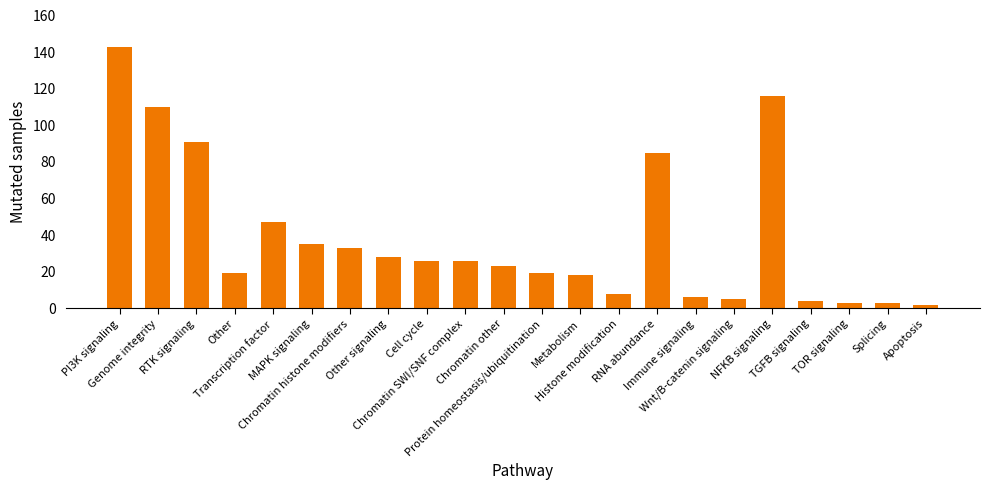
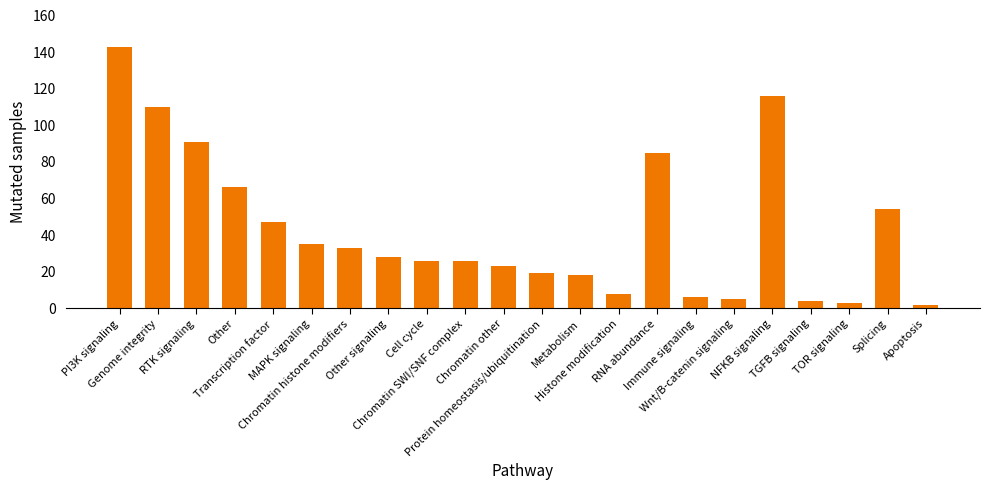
Other: 19 -> 66
Splicing: 3 -> 54
